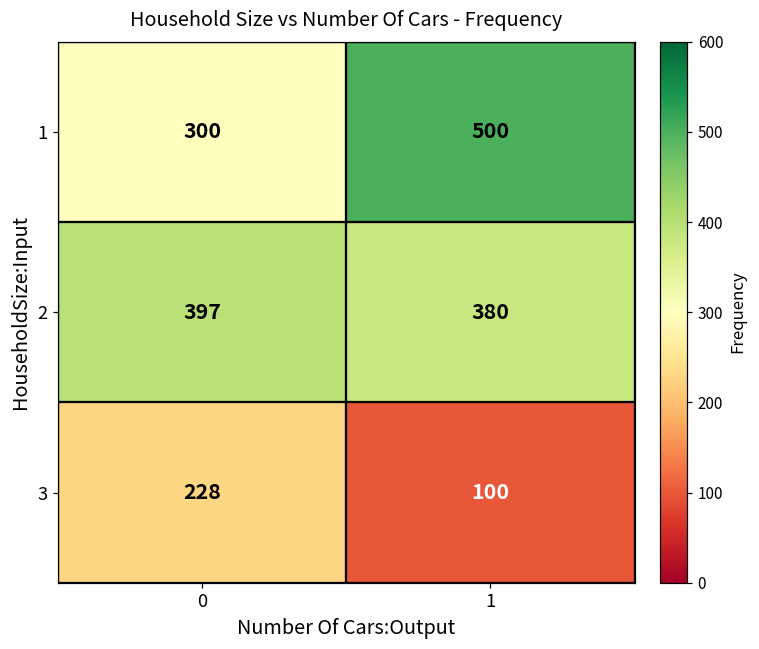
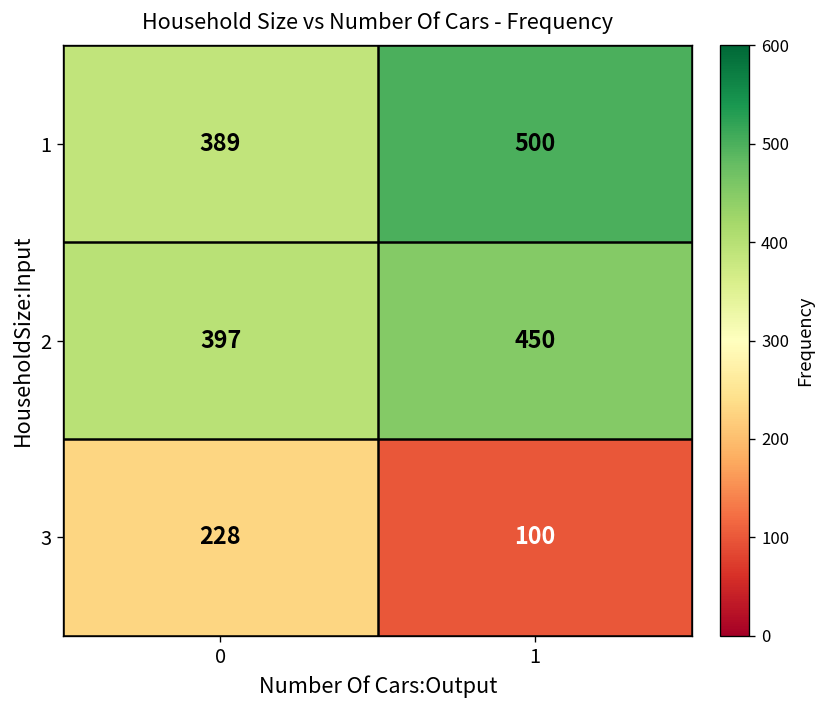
1, 0: 300 -> 389
2, 1: 380 -> 450
